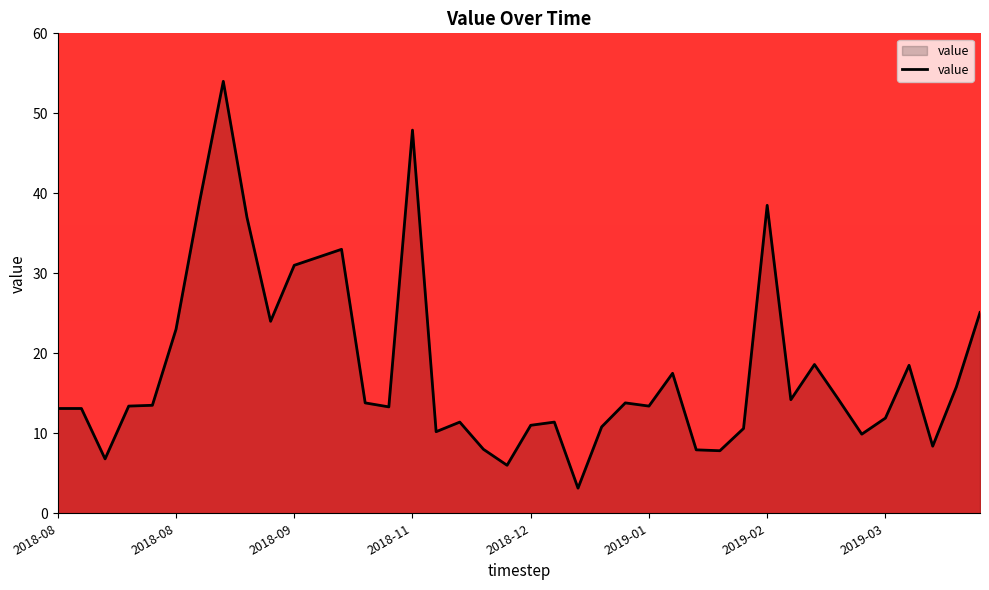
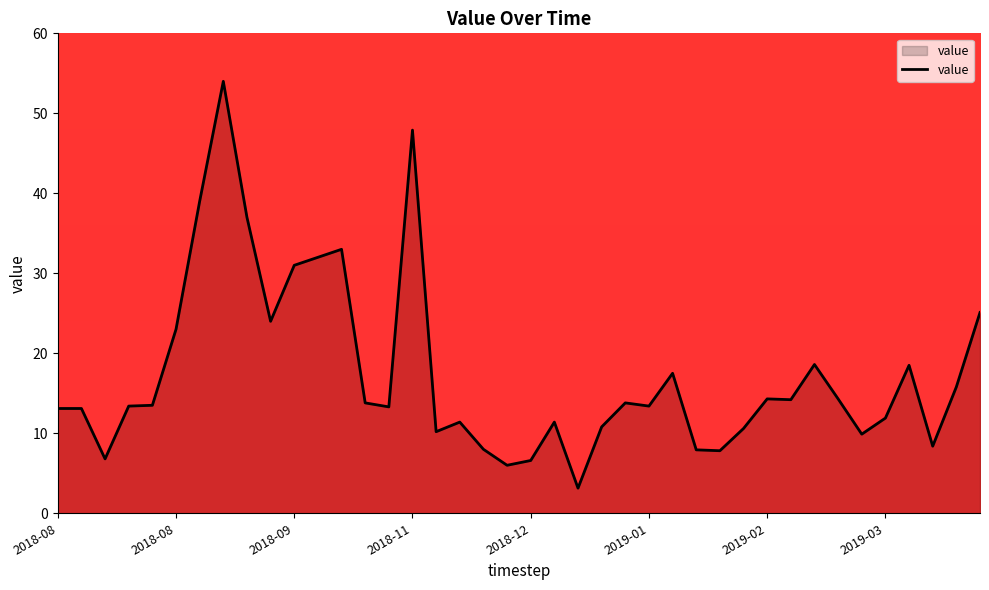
2018-12: 11 -> 7
2019-02: 39 -> 14
